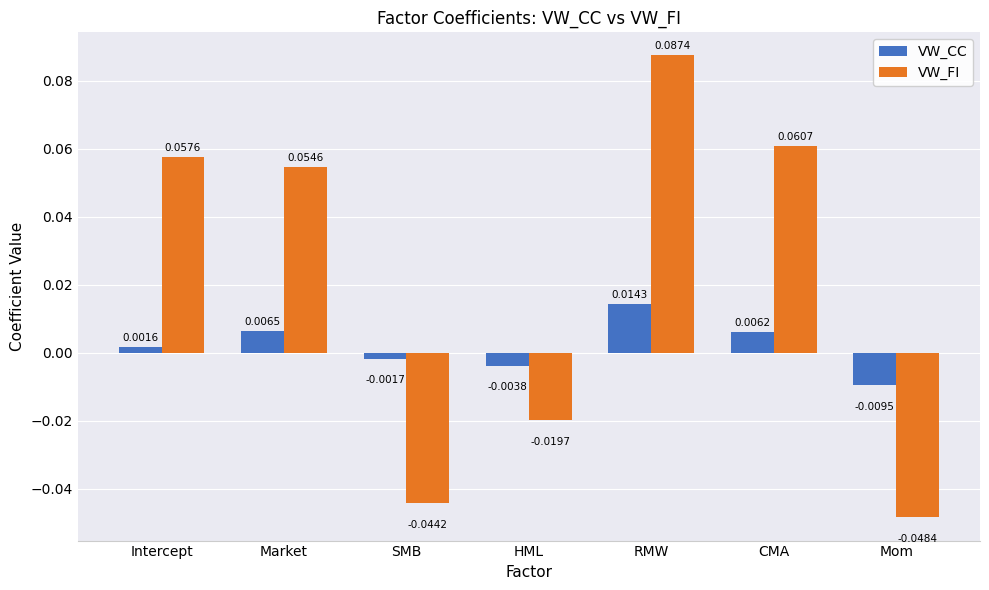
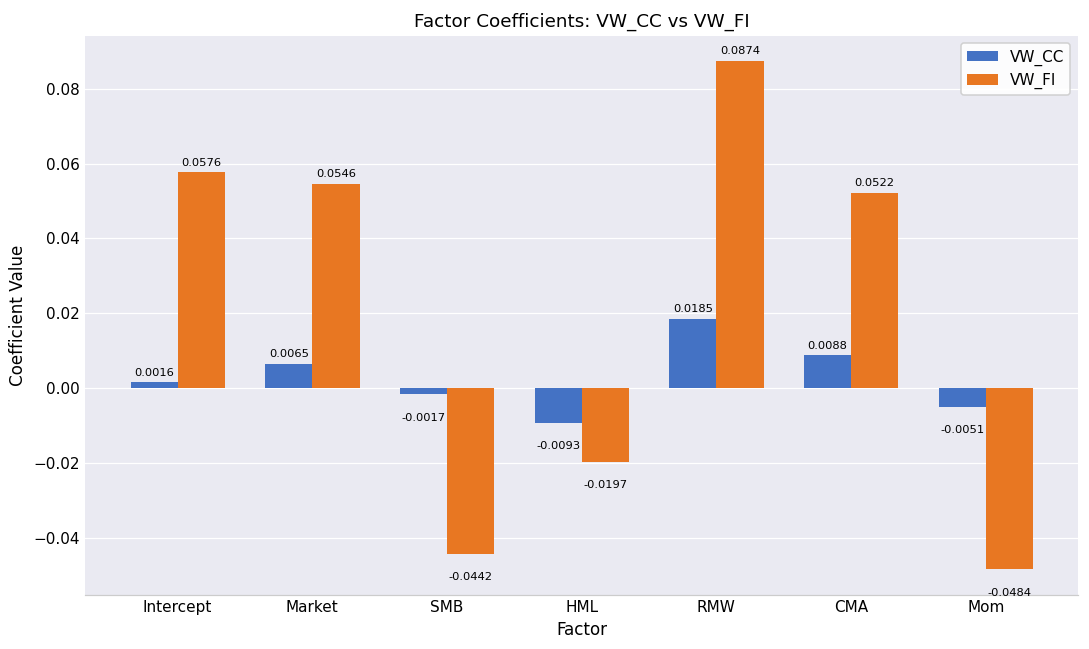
VW_CC, HML: -0.0038 -> -0.0093
VW_CC, RMW: 0.0143 -> 0.0185
VW_CC, CMA: 0.0062 -> 0.0088
VW_FI, CMA: 0.0607 -> 0.0522
VW_CC, Mom: -0.0095 -> -0.0051
